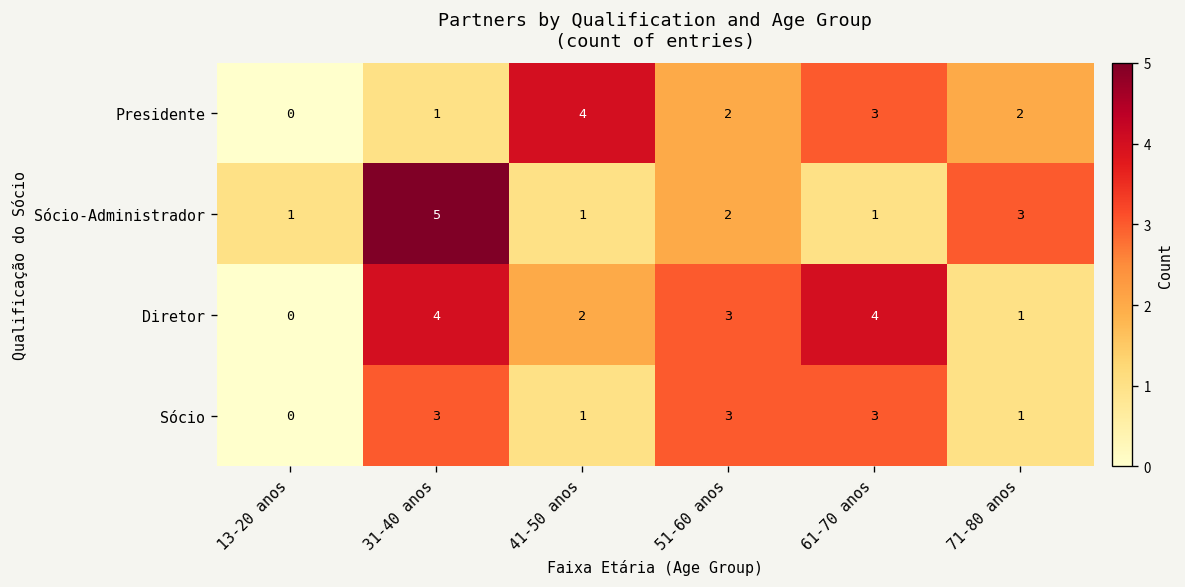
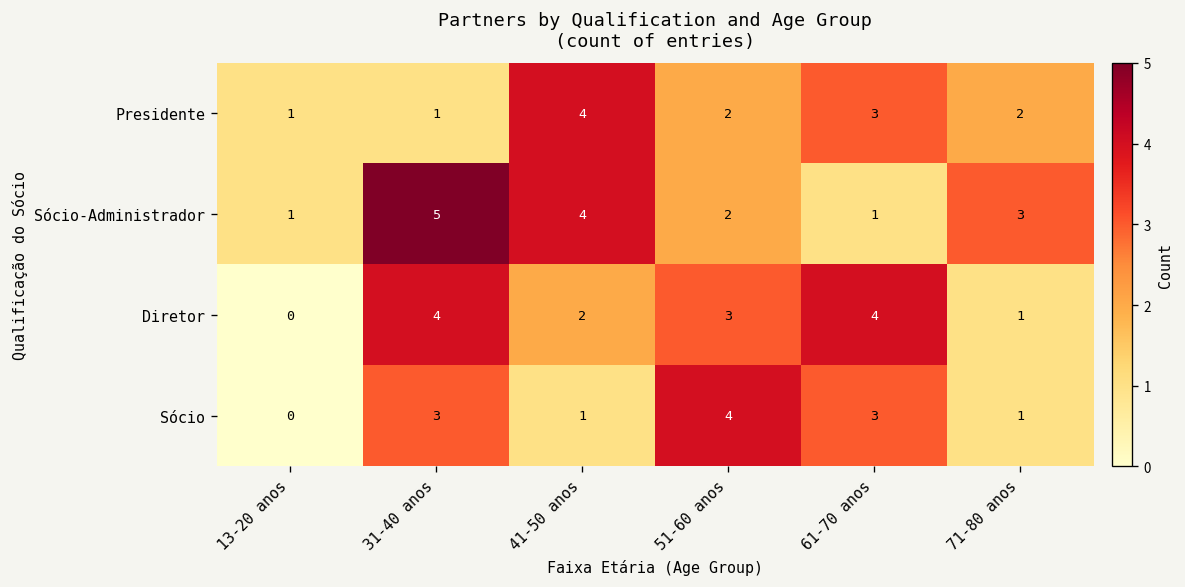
Presidente, 13-20 anos: 0 -> 1
Sócio-Administrador, 41-50 anos: 1 -> 4
Sócio, 51-60 anos: 3 -> 4
